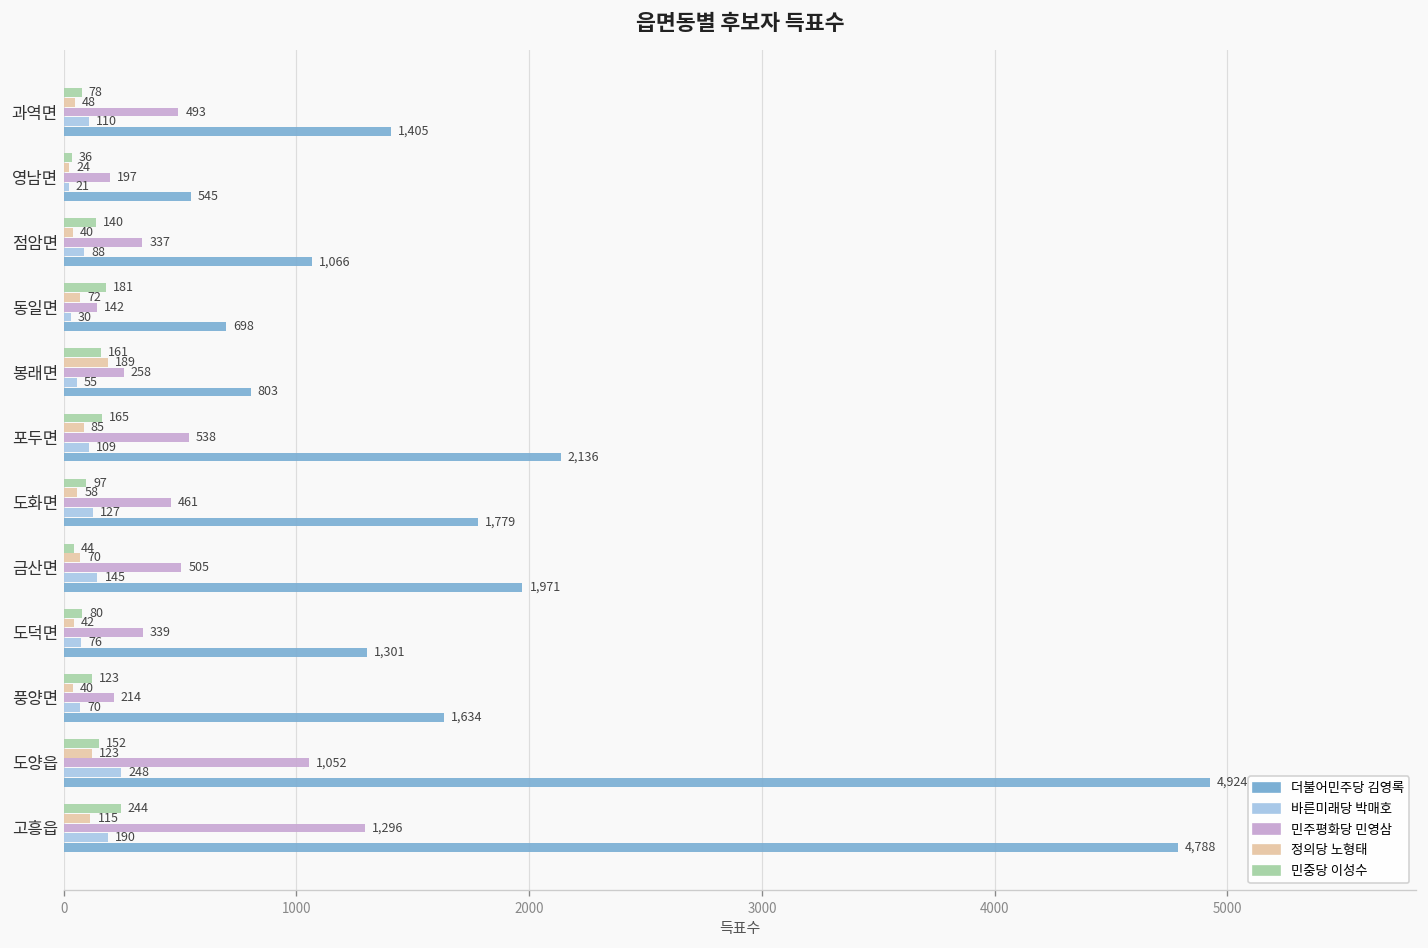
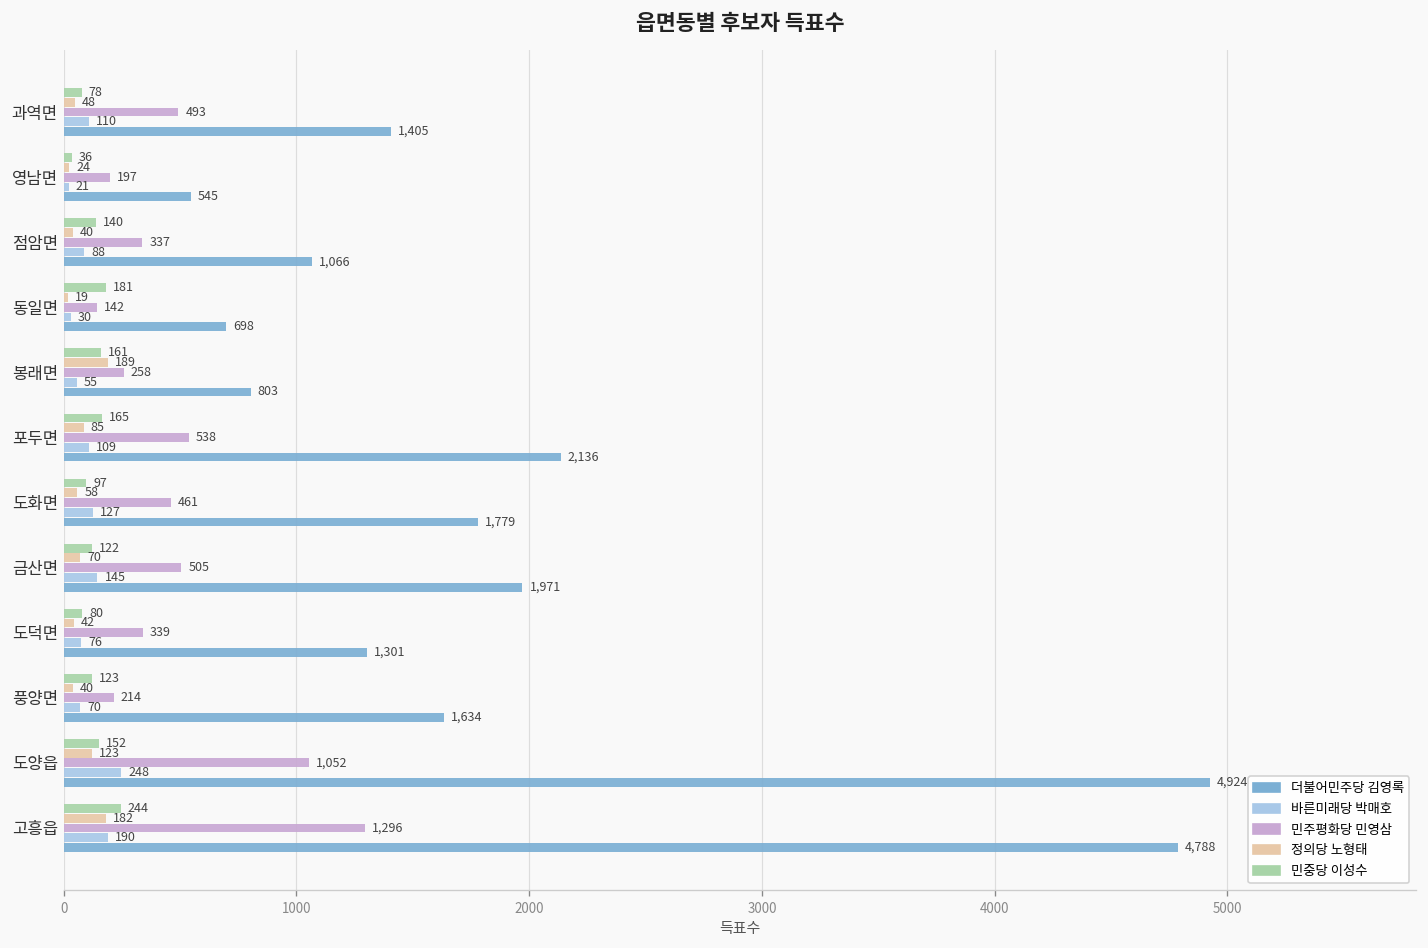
정의당 노형태, 동일면: 72 -> 19
민중당 이성수, 금산면: 44 -> 122
정의당 노형태, 고흥읍: 115 -> 182
